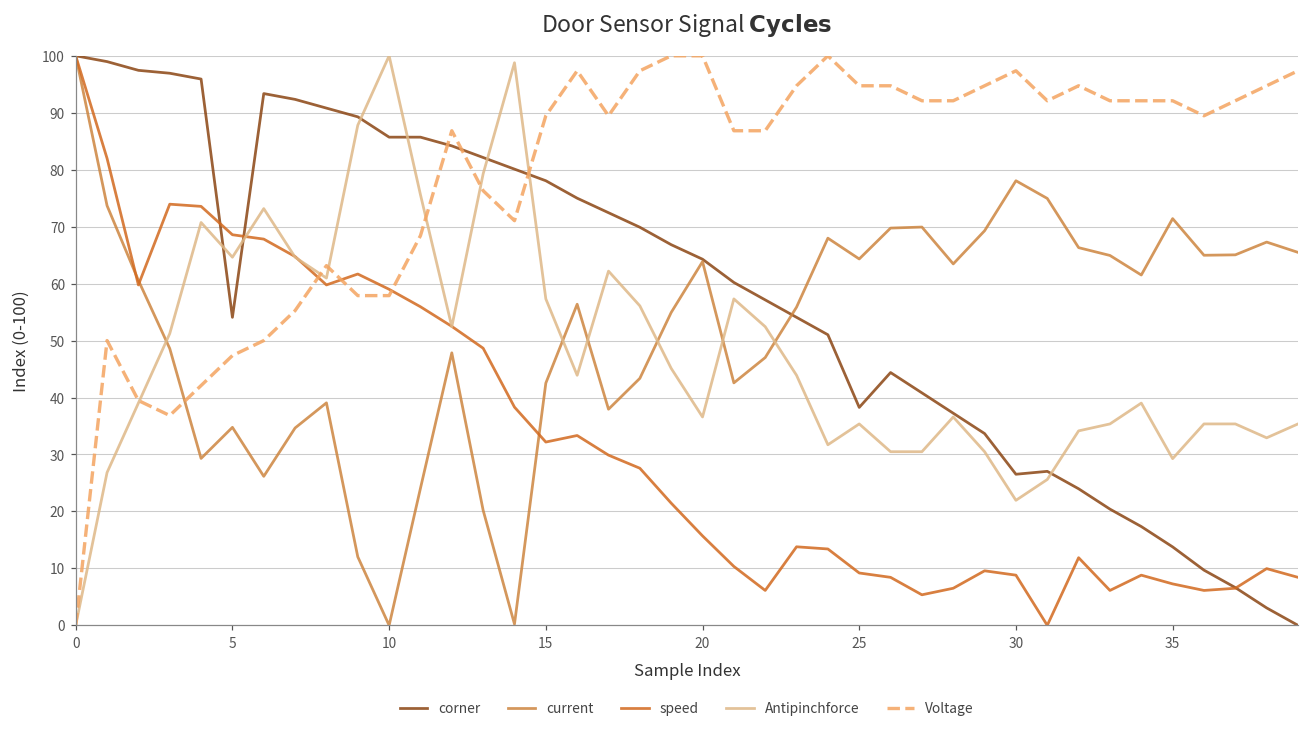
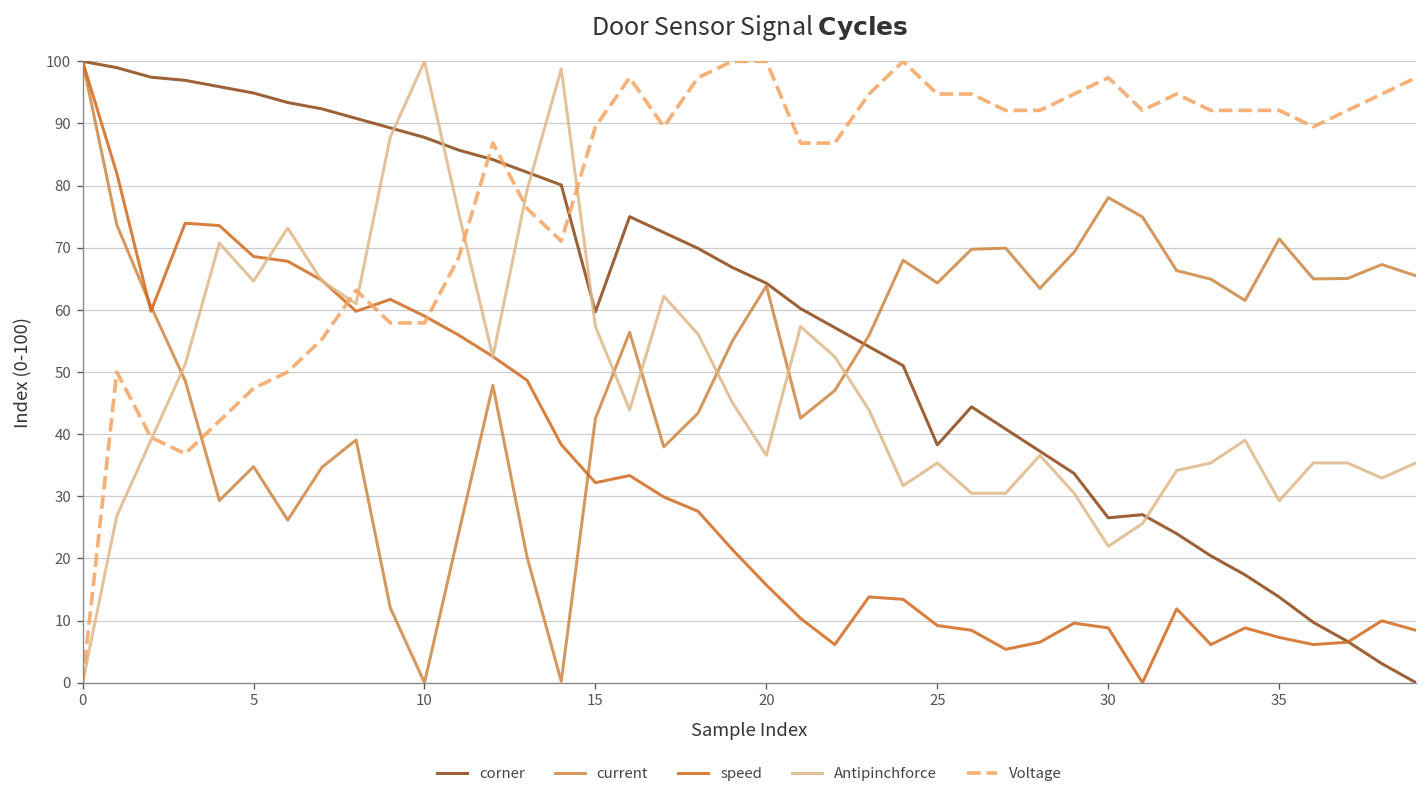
corner, 5: 54 -> 95
corner, 10: 86 -> 88
corner, 15: 78 -> 60
